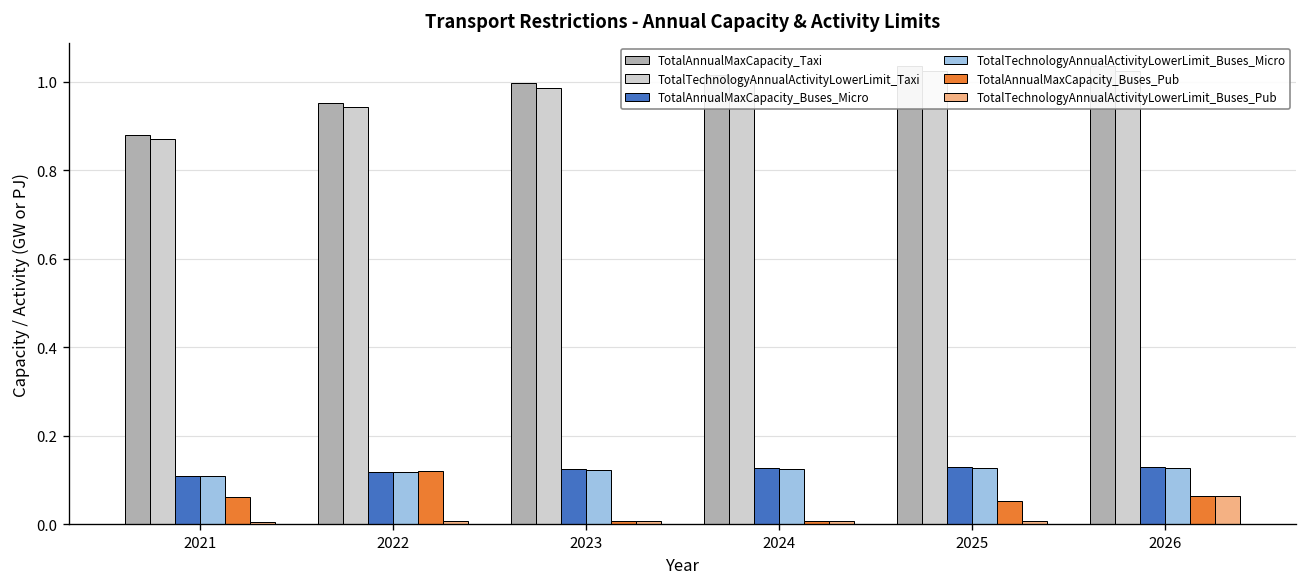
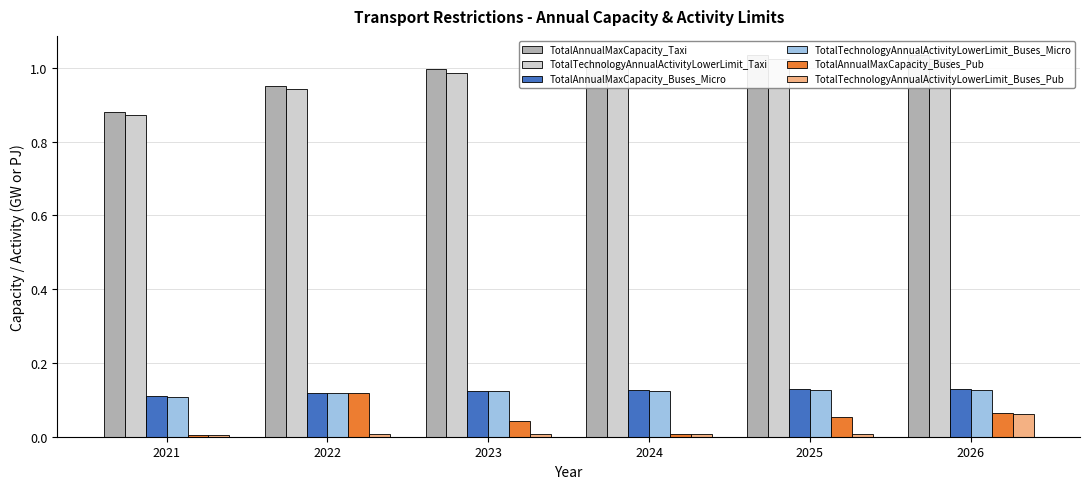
TotalAnnualMaxCapacity_Buses_Pub, 2021: 0.06 -> 0.01
TotalAnnualMaxCapacity_Buses_Pub, 2023: 0.01 -> 0.04
